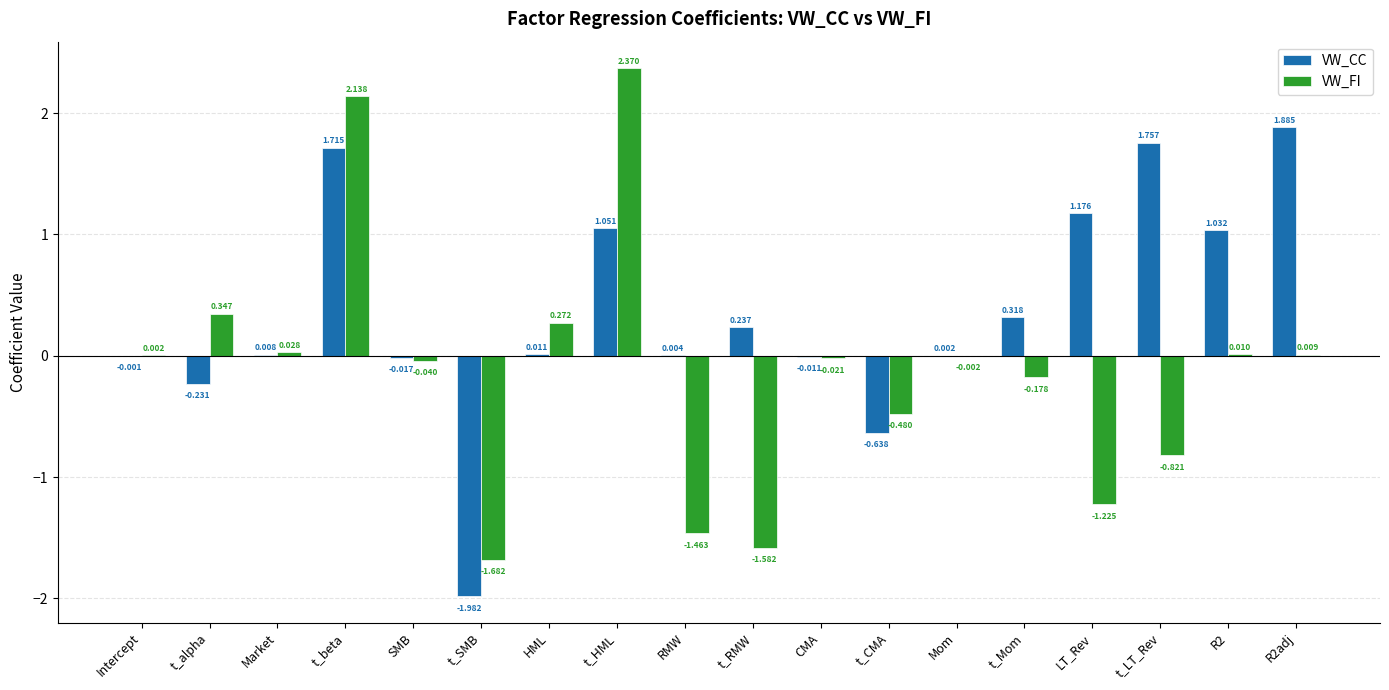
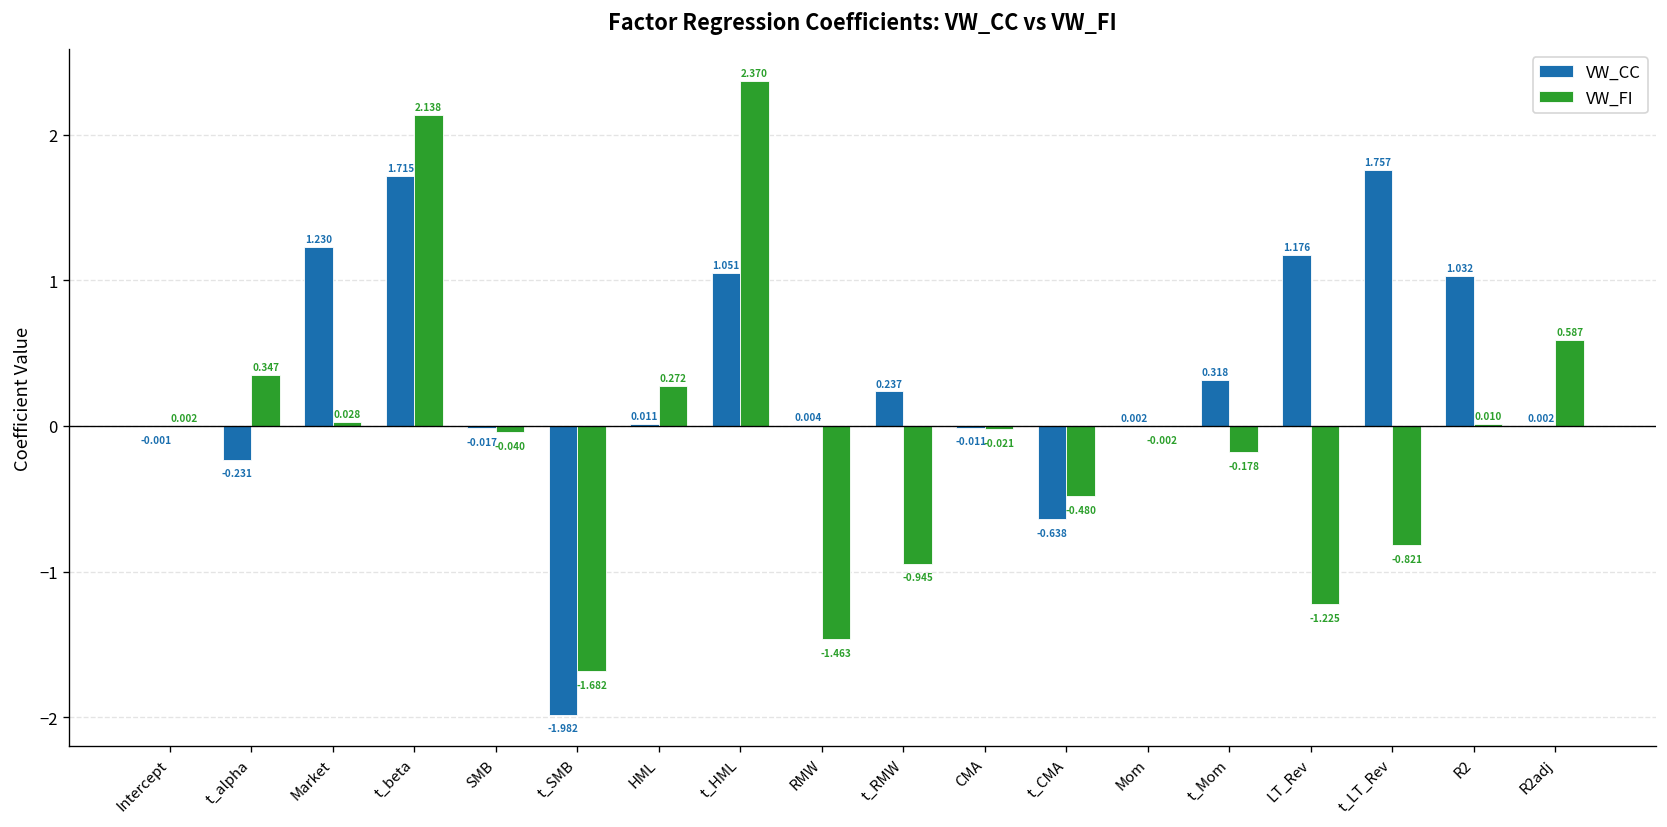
VW_CC, Market: 0.008 -> 1.230
VW_FI, t_RMW: -1.582 -> -0.945
VW_CC, R2adj: 1.885 -> 0.002
VW_FI, R2adj: 0.009 -> 0.587
